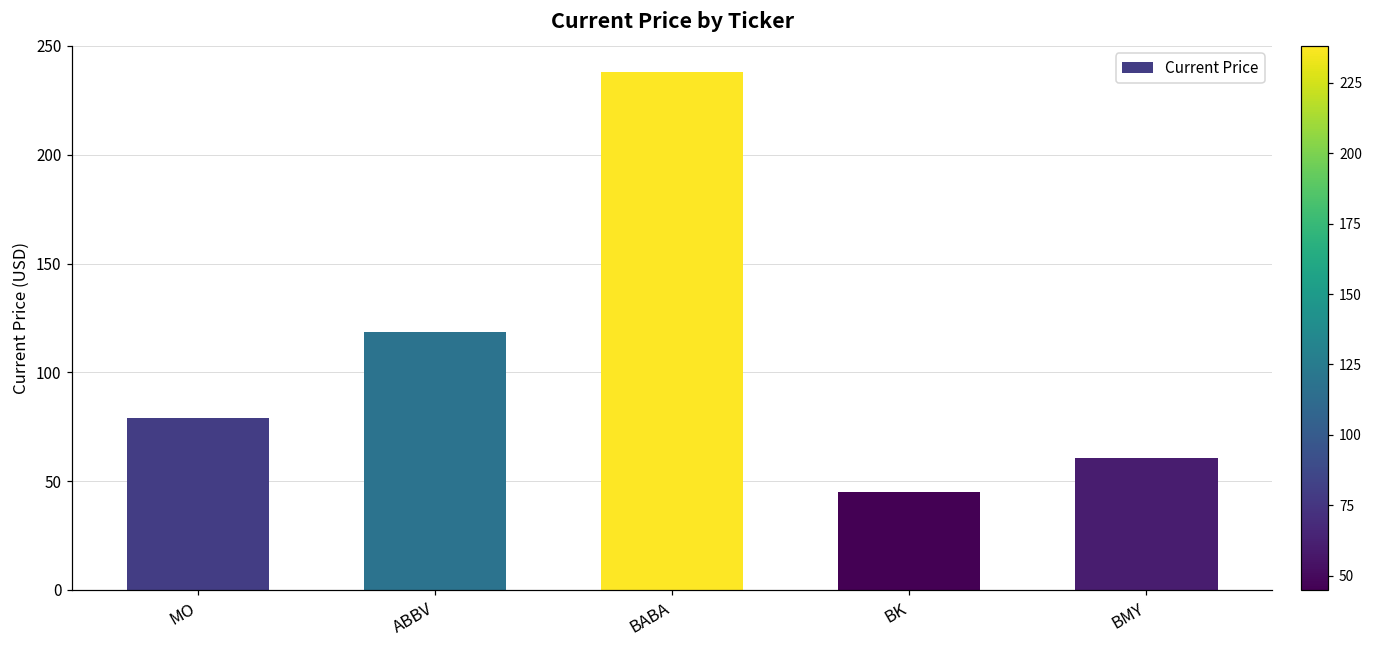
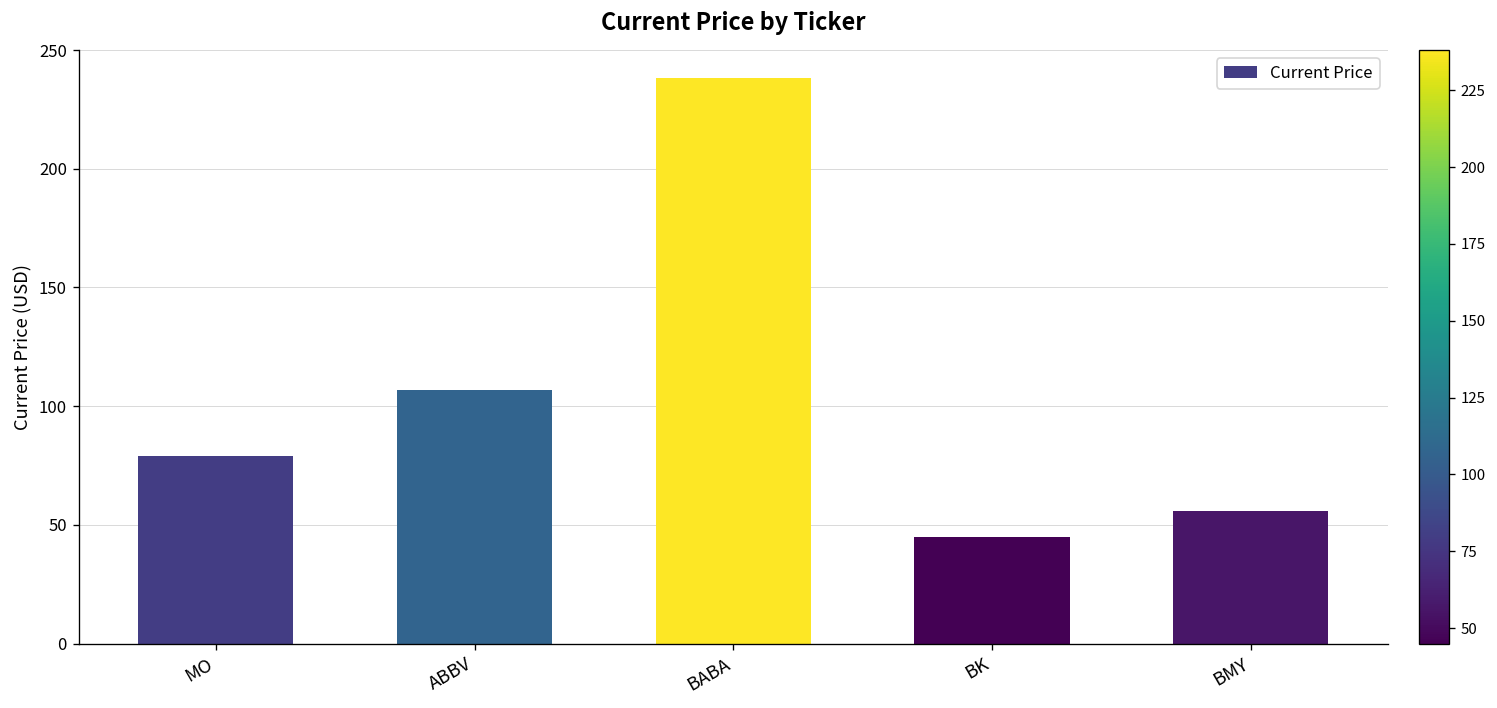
ABBV: 119 -> 107
BMY: 61 -> 56
